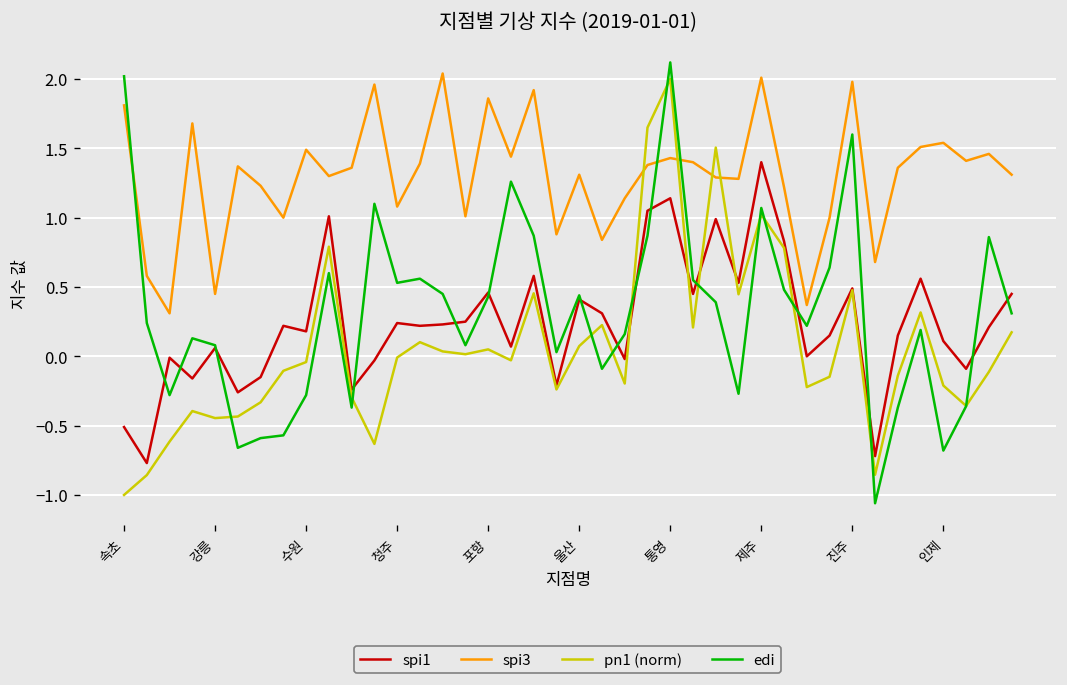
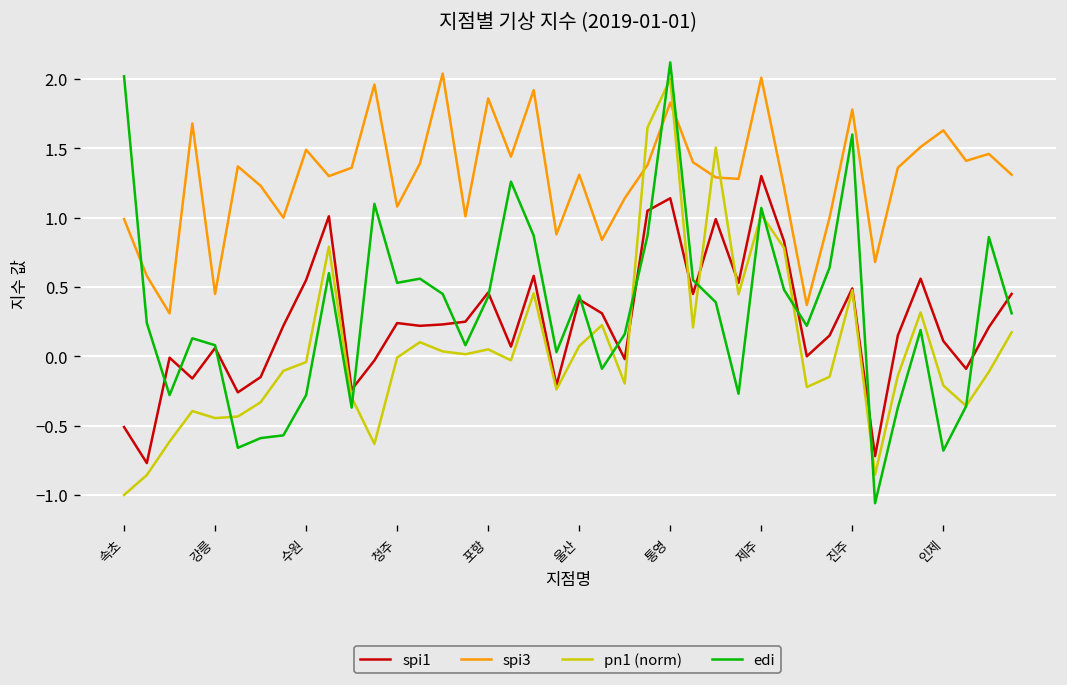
spi3, 속초: 1.81 -> 0.99
spi1, 수원: 0.18 -> 0.55
spi3, 통영: 1.43 -> 1.83
spi1, 제주: 1.4 -> 1.3
spi3, 진주: 1.98 -> 1.78
spi3, 인제: 1.54 -> 1.63
